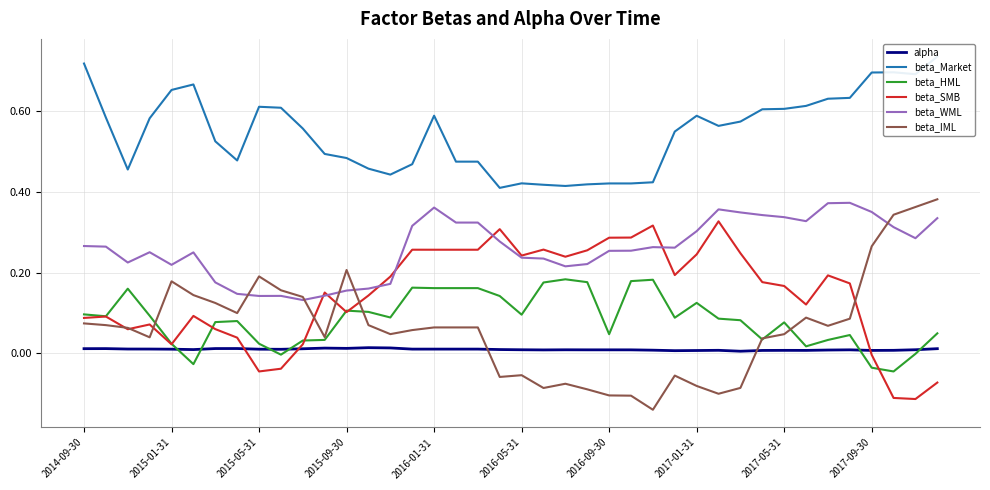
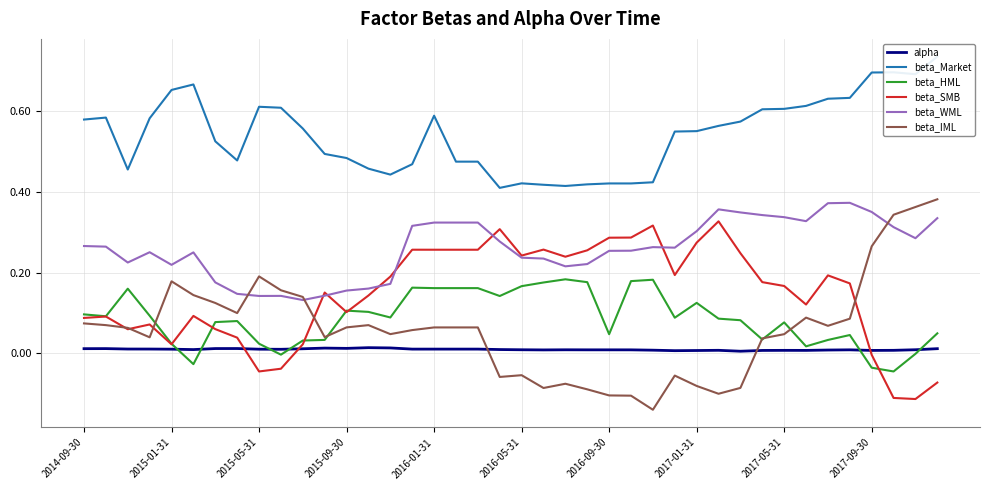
beta_Market, 2014-09-30: 0.72 -> 0.58
beta_IML, 2015-09-30: 0.21 -> 0.06
beta_WML, 2016-01-31: 0.36 -> 0.32
beta_HML, 2016-05-31: 0.10 -> 0.17
beta_Market, 2017-01-31: 0.59 -> 0.55
beta_SMB, 2017-01-31: 0.25 -> 0.27
